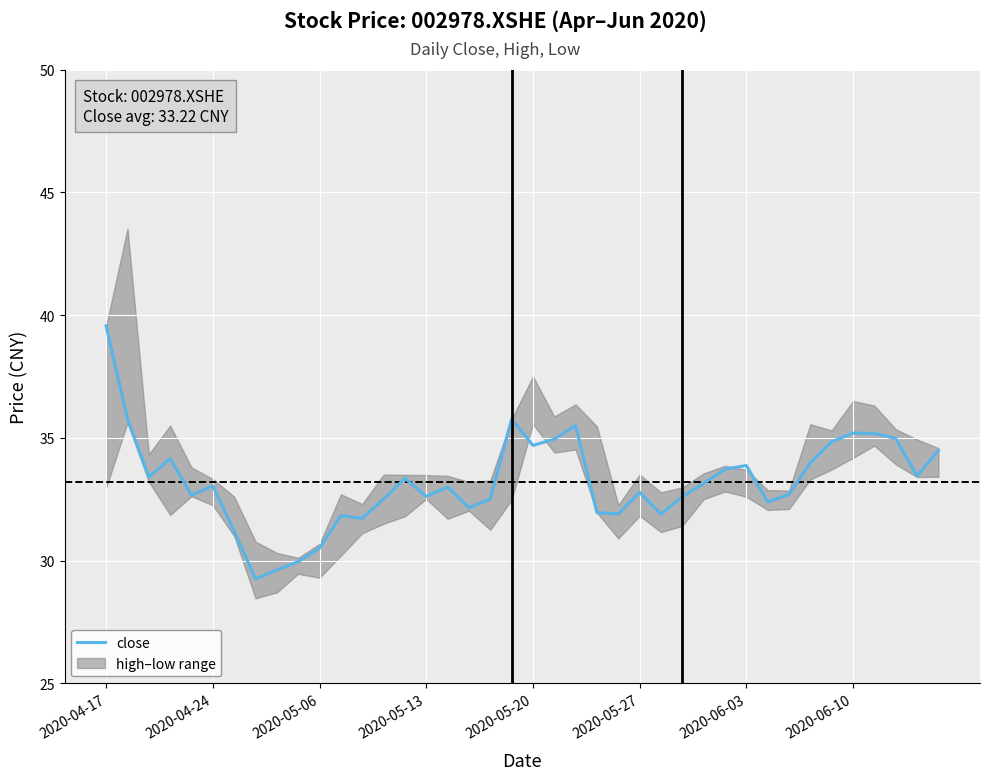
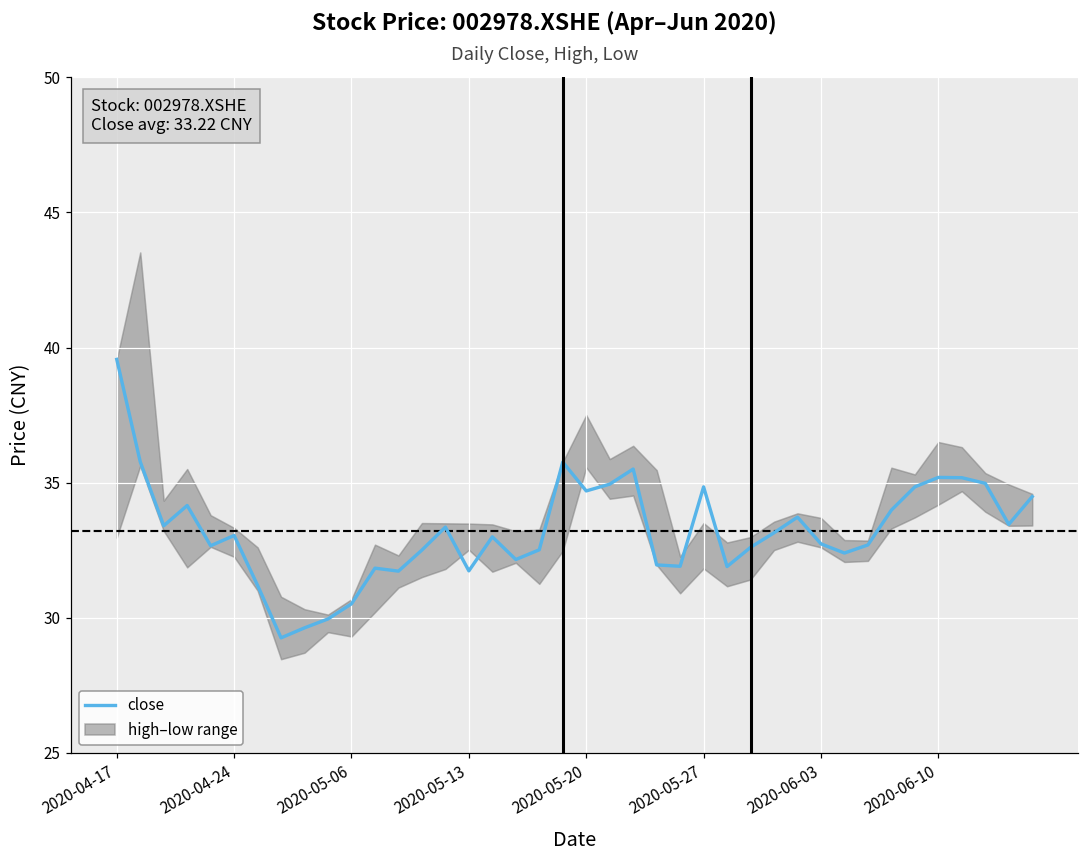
close, 2020-05-13: 32.6 -> 31.7
close, 2020-05-27: 32.8 -> 34.8
close, 2020-06-03: 33.9 -> 32.7
